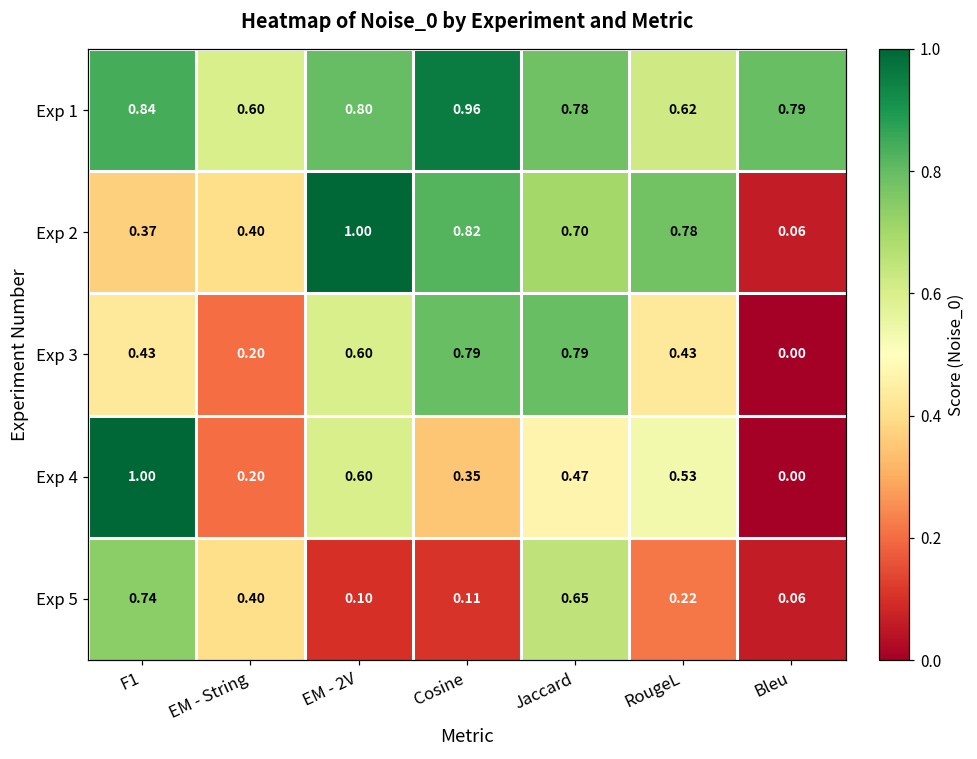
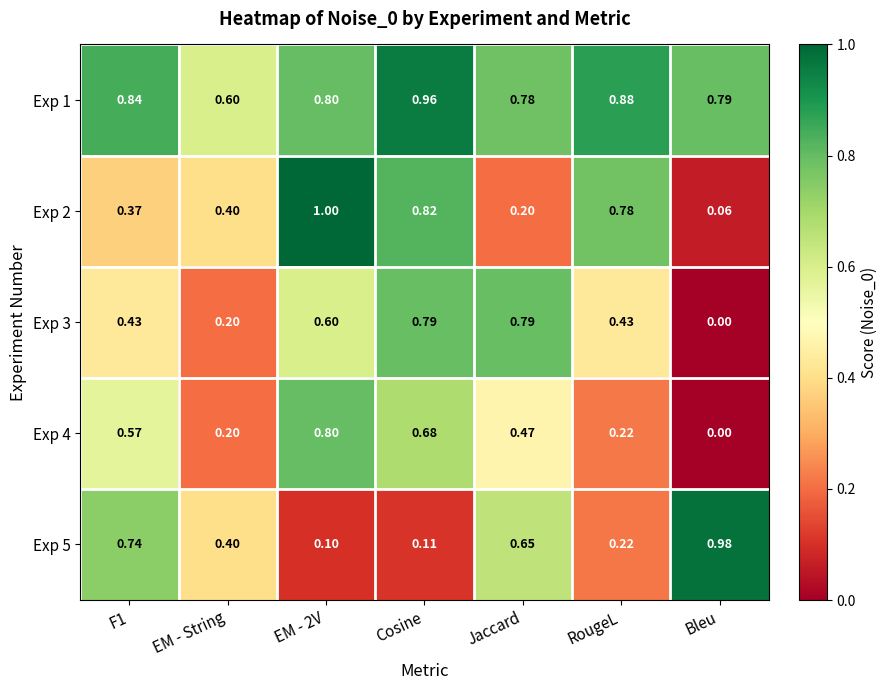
Exp 1, RougeL: 0.62 -> 0.88
Exp 2, Jaccard: 0.70 -> 0.20
Exp 4, F1: 1.00 -> 0.57
Exp 4, EM - 2V: 0.60 -> 0.80
Exp 4, Cosine: 0.35 -> 0.68
Exp 4, RougeL: 0.53 -> 0.22
Exp 5, Bleu: 0.06 -> 0.98
